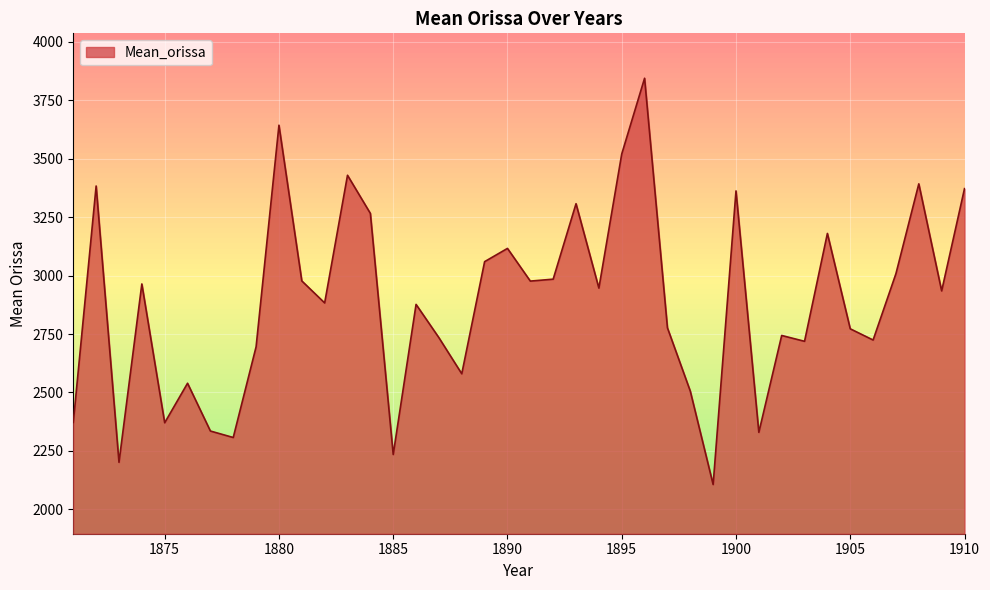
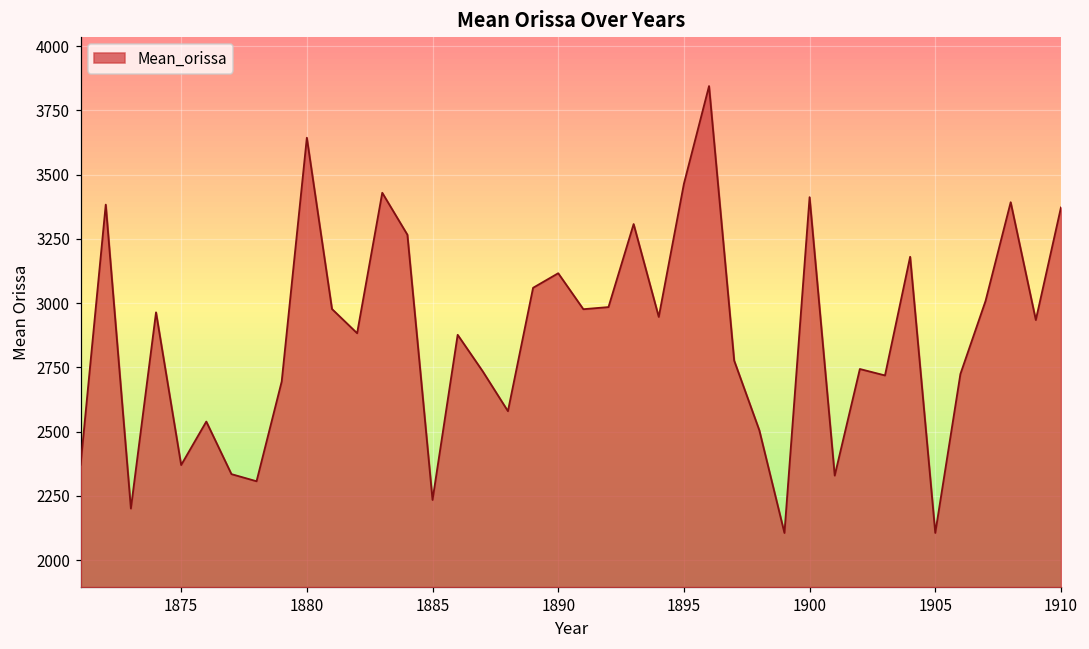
Mean_orissa, 1895: 3520 -> 3460
Mean_orissa, 1900: 3360 -> 3410
Mean_orissa, 1905: 2770 -> 2110
